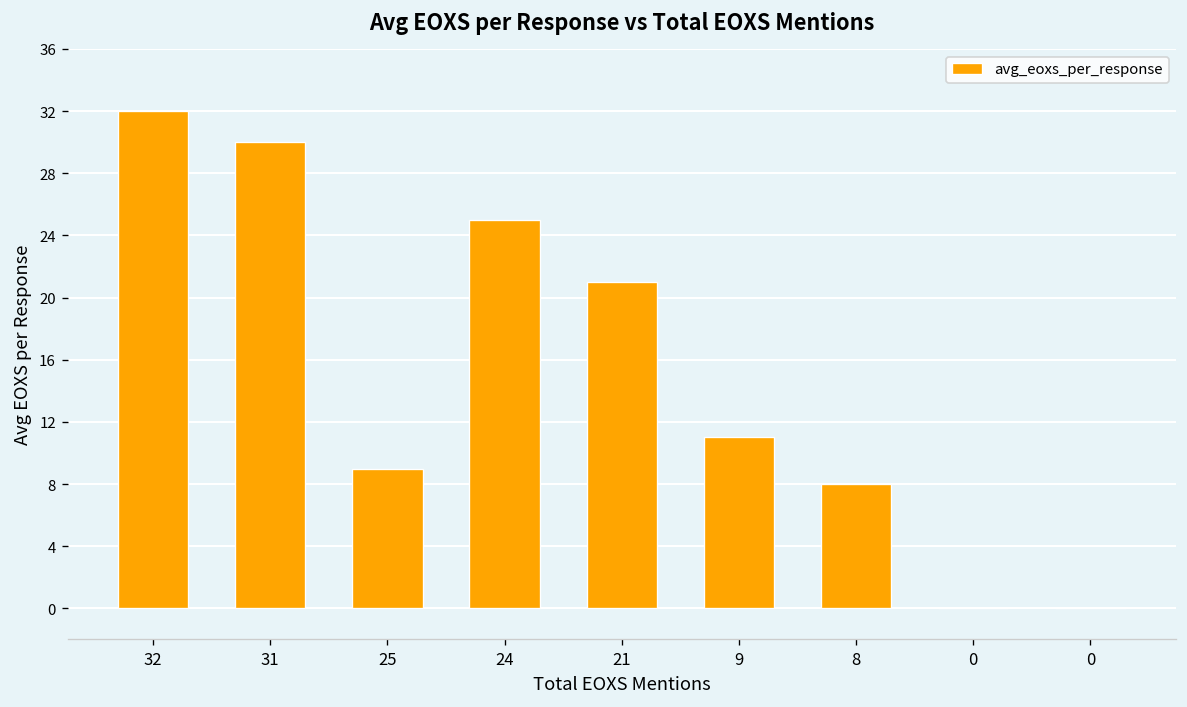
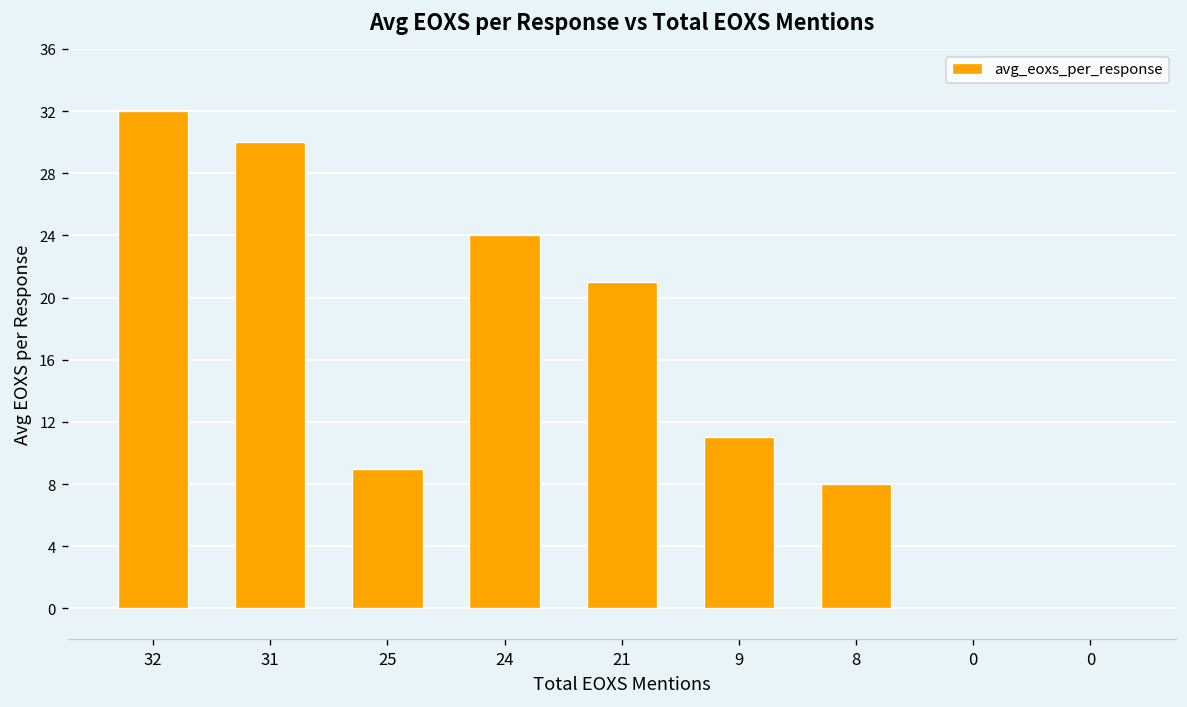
24: 25 -> 24
